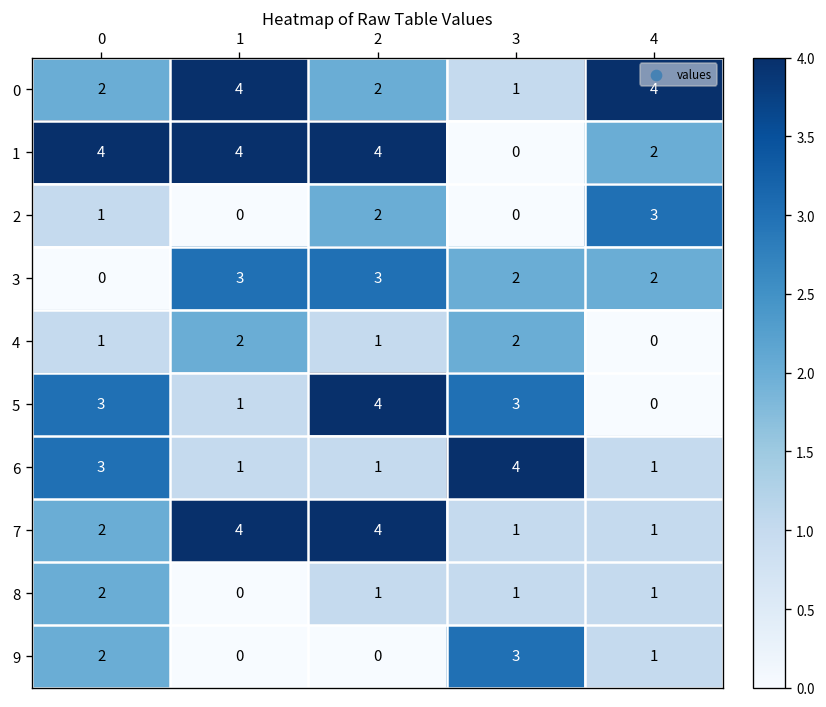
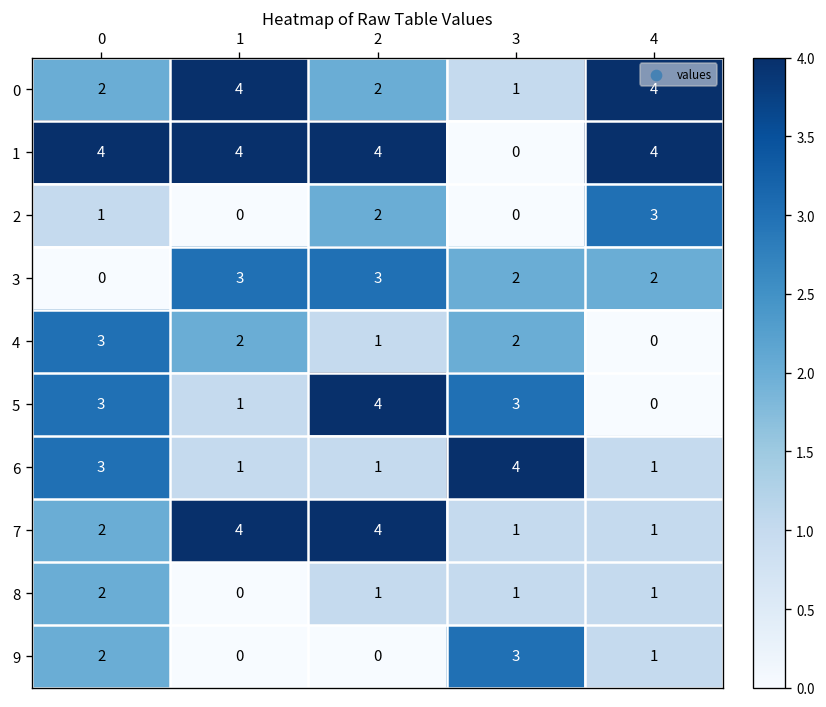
1, 4: 2 -> 4
4, 0: 1 -> 3
